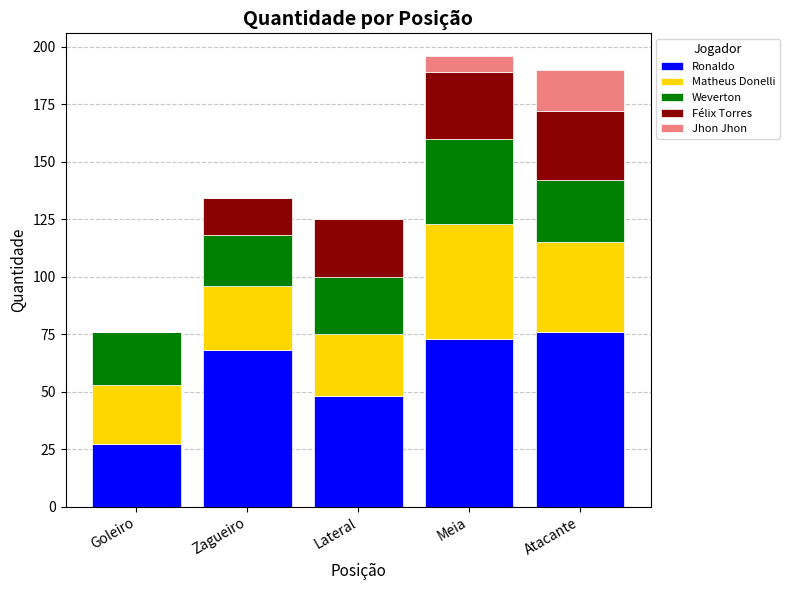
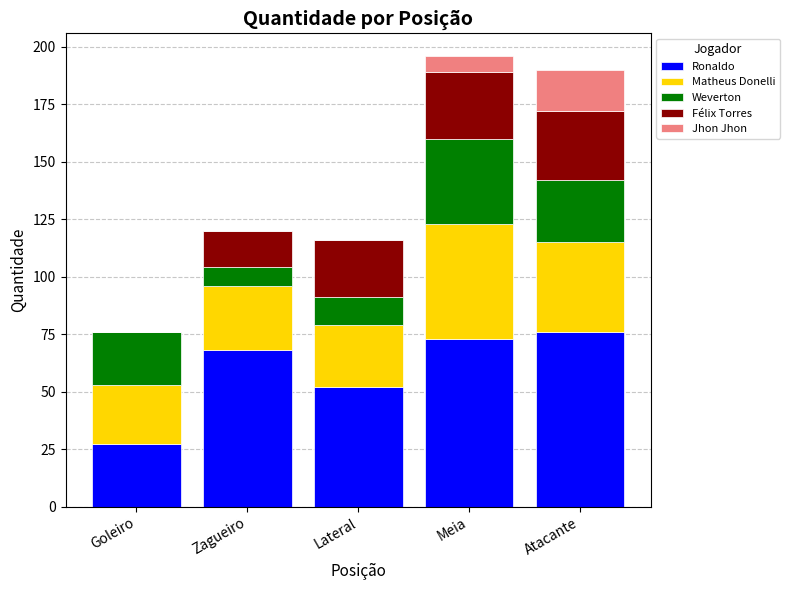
Weverton, Zagueiro: 22 -> 8
Ronaldo, Lateral: 48 -> 52
Weverton, Lateral: 25 -> 12
